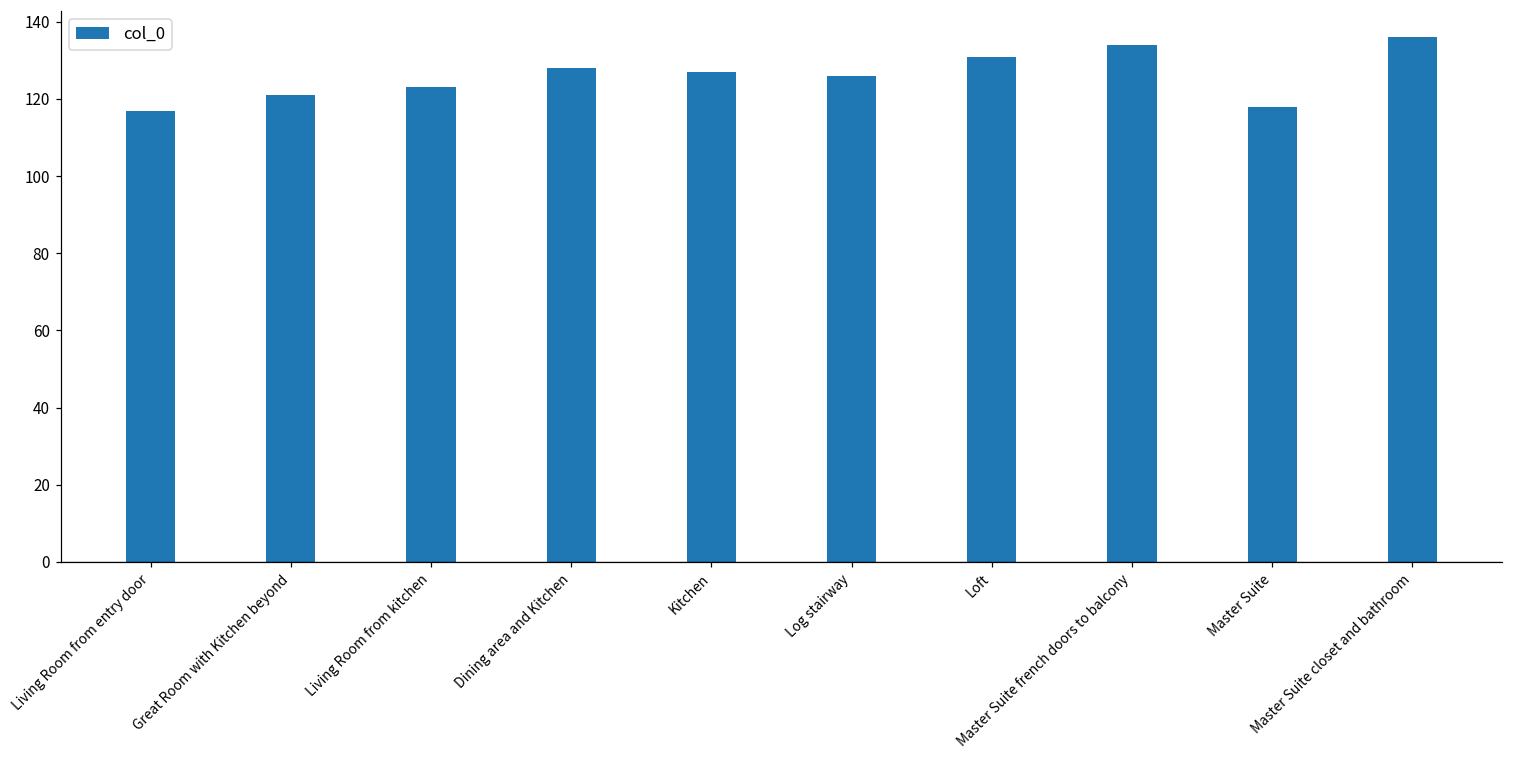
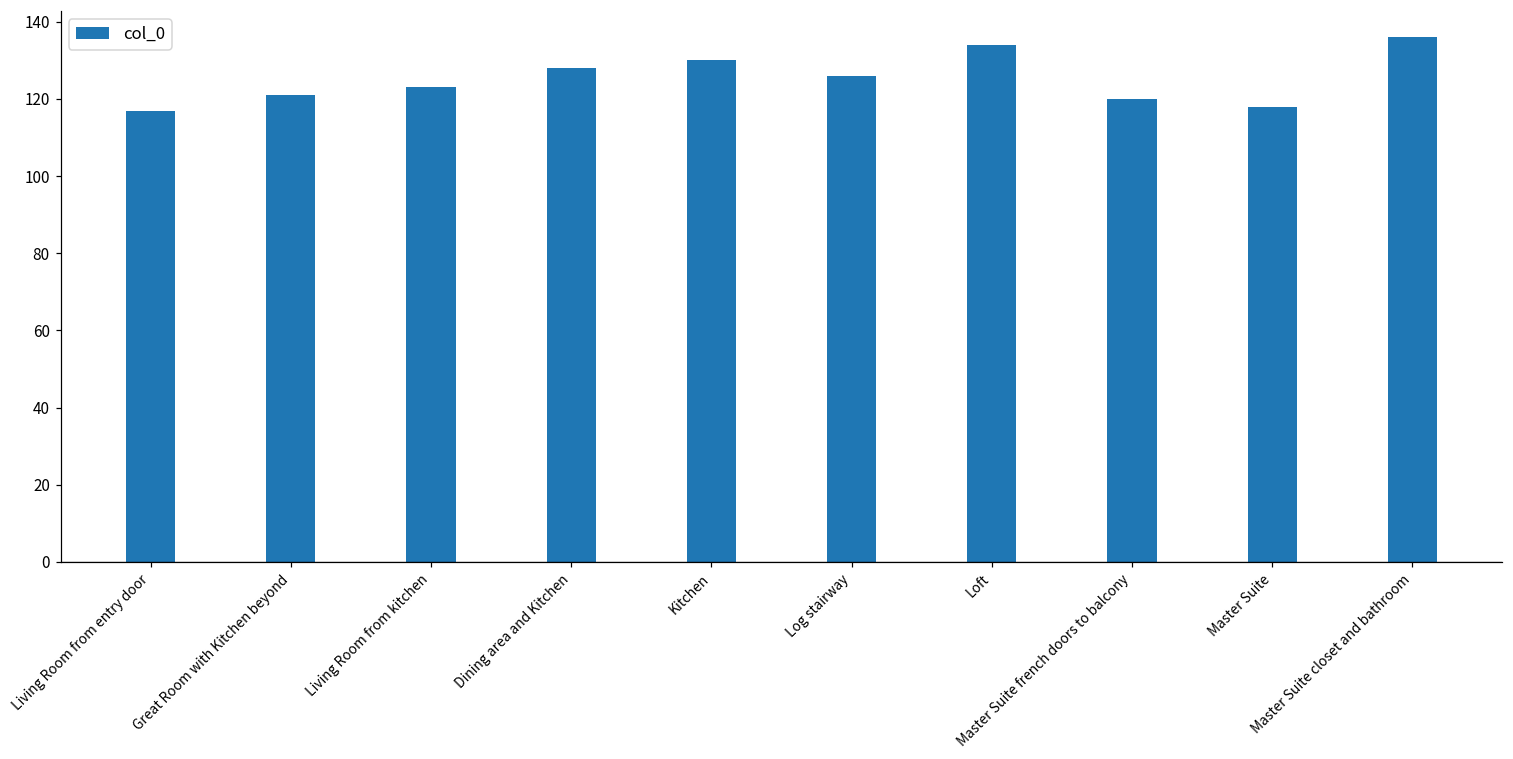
Kitchen: 127 -> 130
Loft: 131 -> 134
Master Suite french doors to balcony: 134 -> 120
